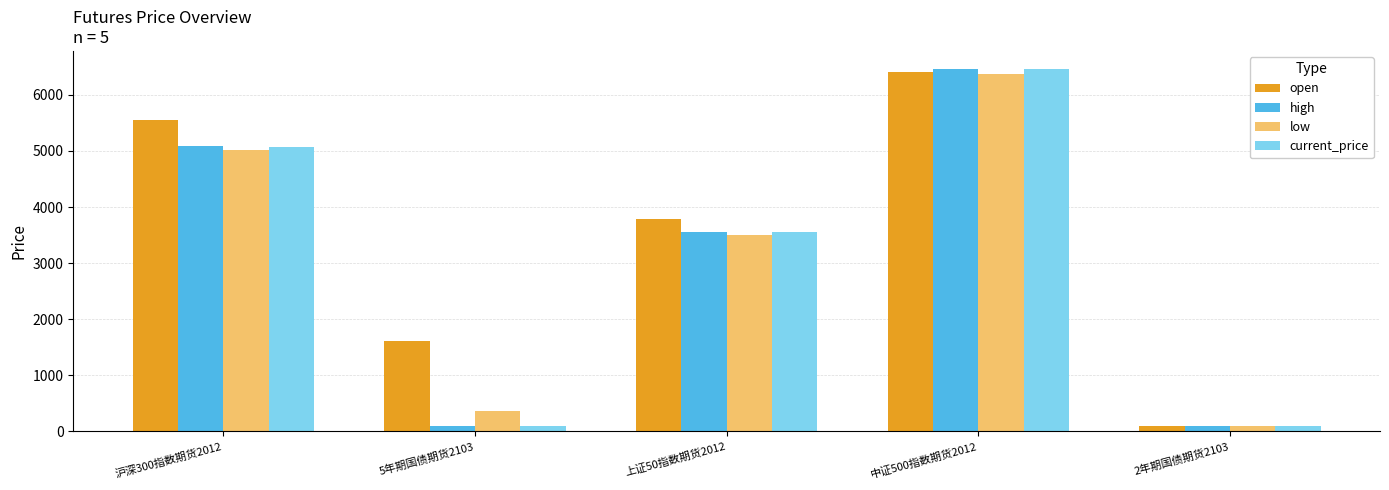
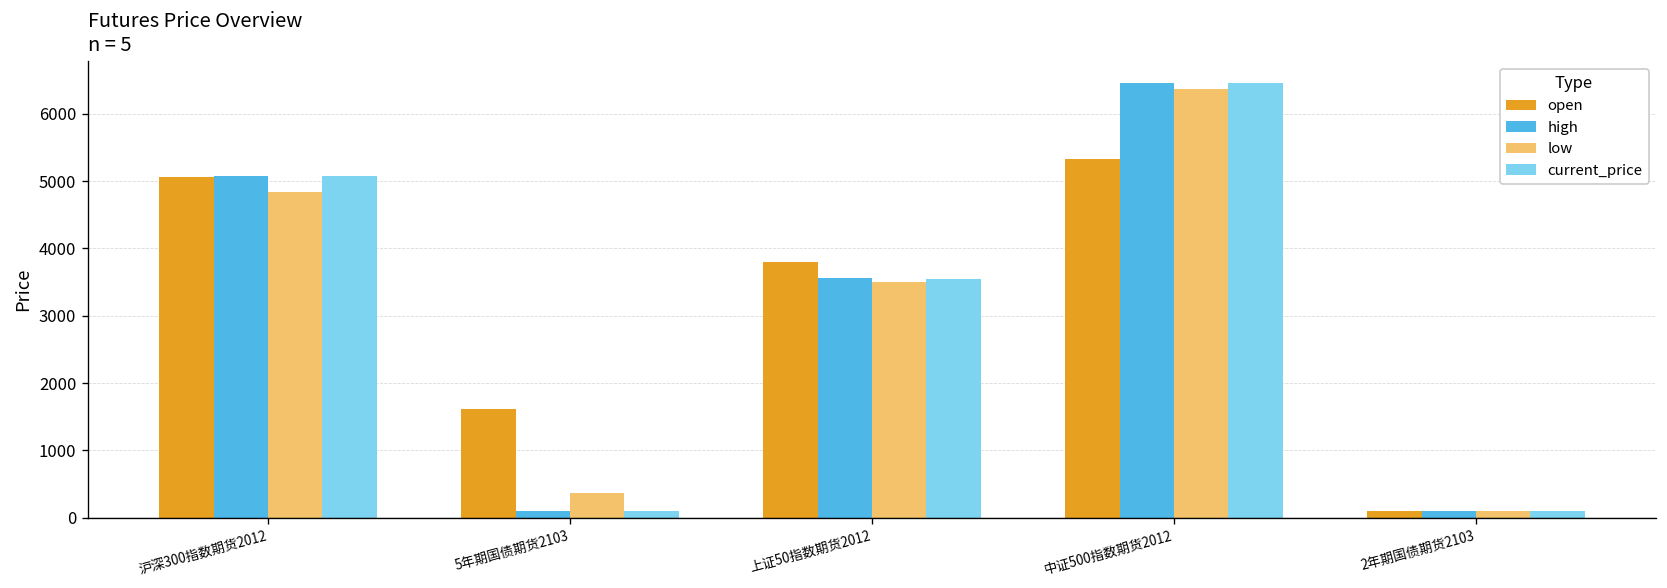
open, 沪深300指数期货2012: 5500 -> 5100
low, 沪深300指数期货2012: 5000 -> 4800
open, 中证500指数期货2012: 6400 -> 5300
